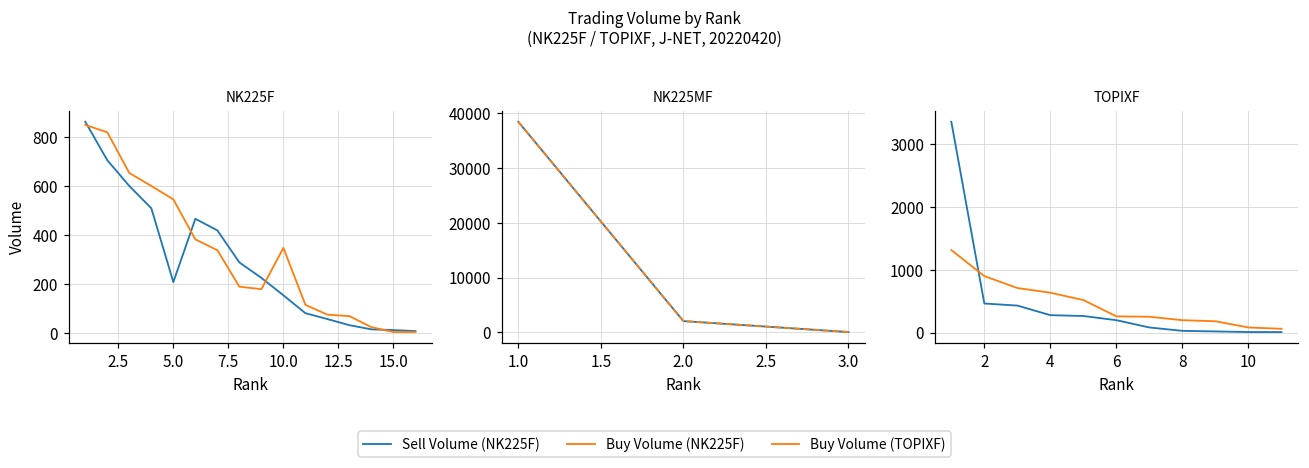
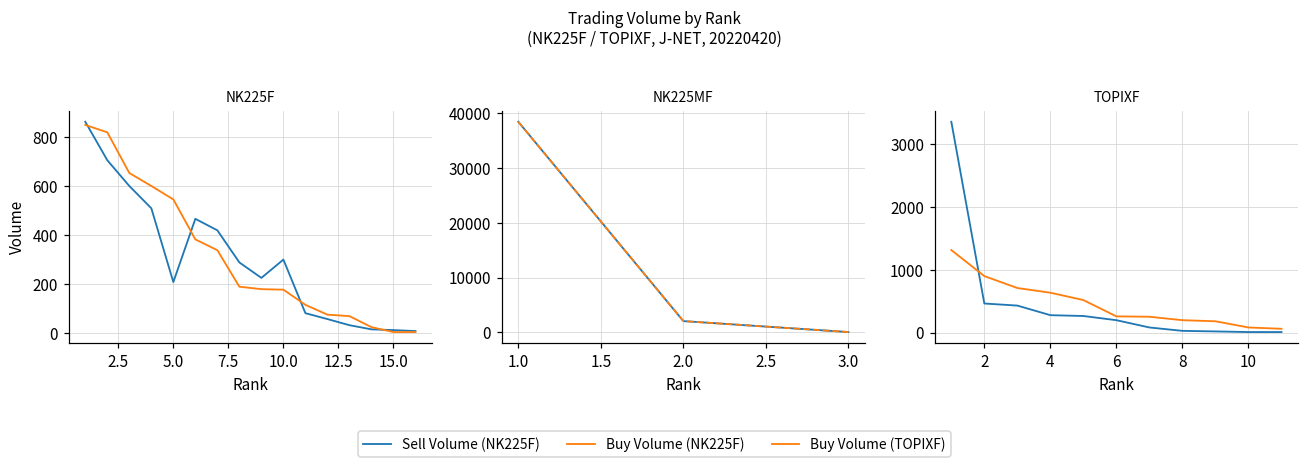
NK225F, Sell Volume (NK225F), 10.0: 150 -> 300
NK225F, Buy Volume (NK225F), 10.0: 350 -> 180
